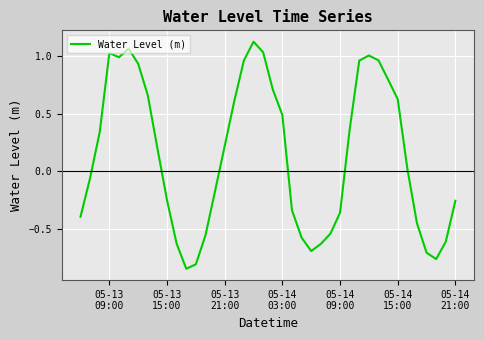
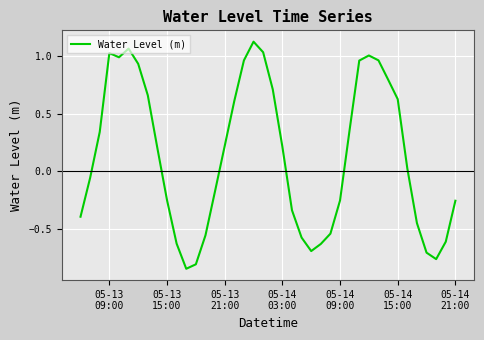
05-14 03:00: 0.49 -> 0.21
05-14 09:00: -0.36 -> -0.25
